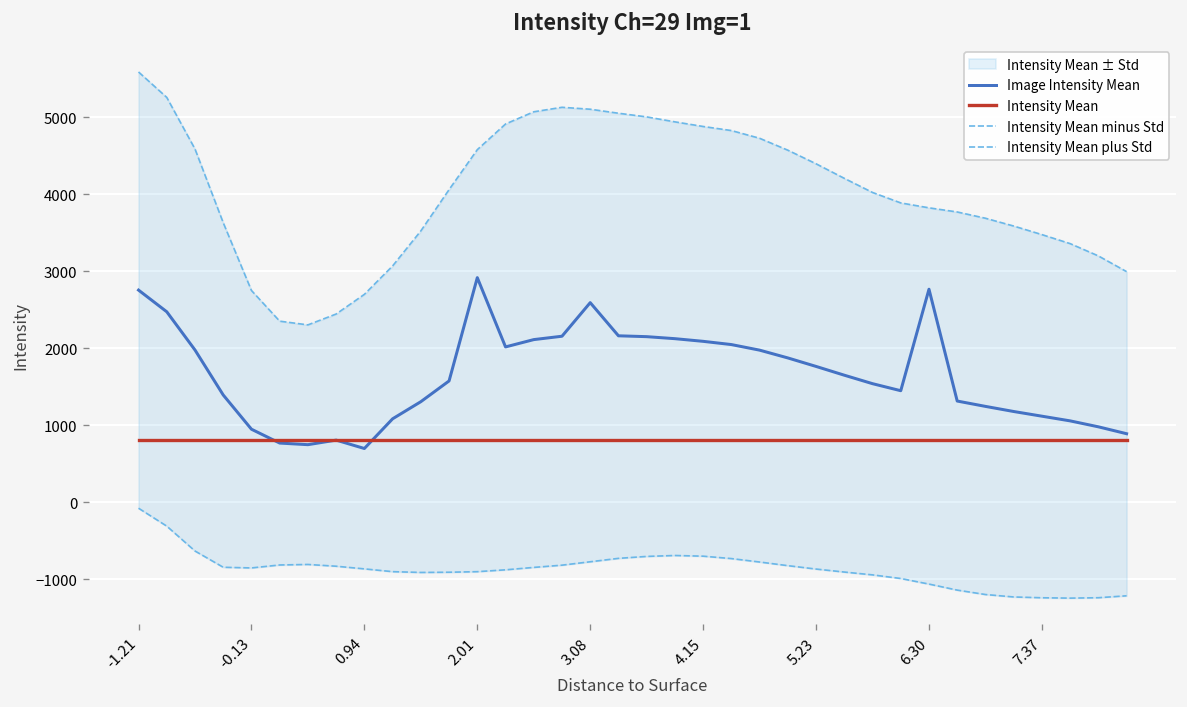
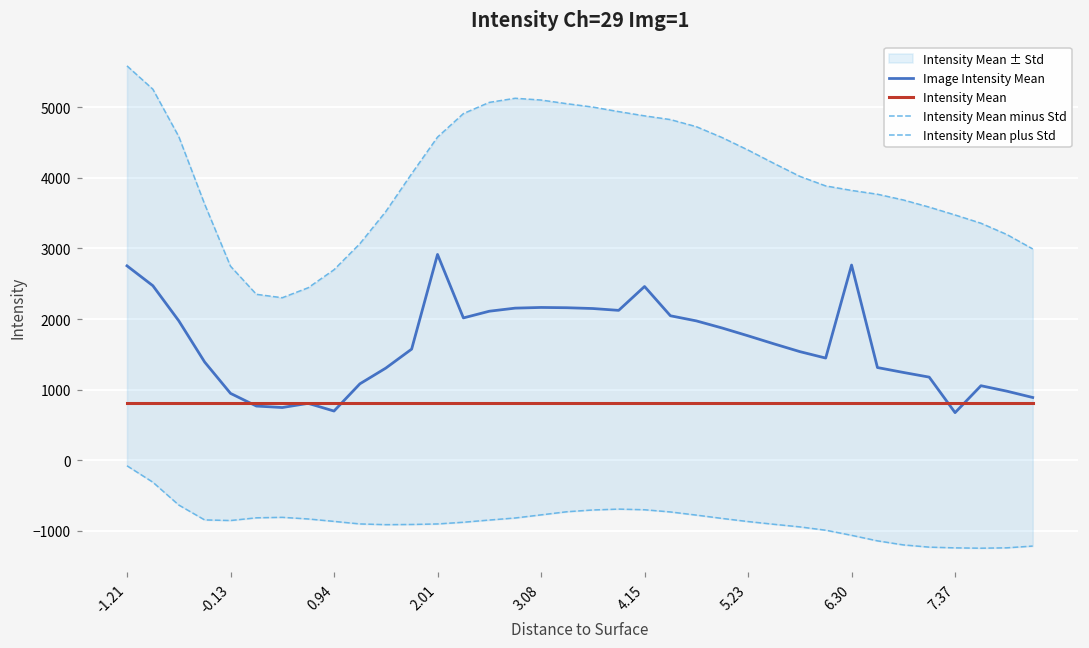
Image Intensity Mean, 3.08: 2600 -> 2200
Image Intensity Mean, 4.15: 2100 -> 2500
Image Intensity Mean, 7.37: 1100 -> 700
